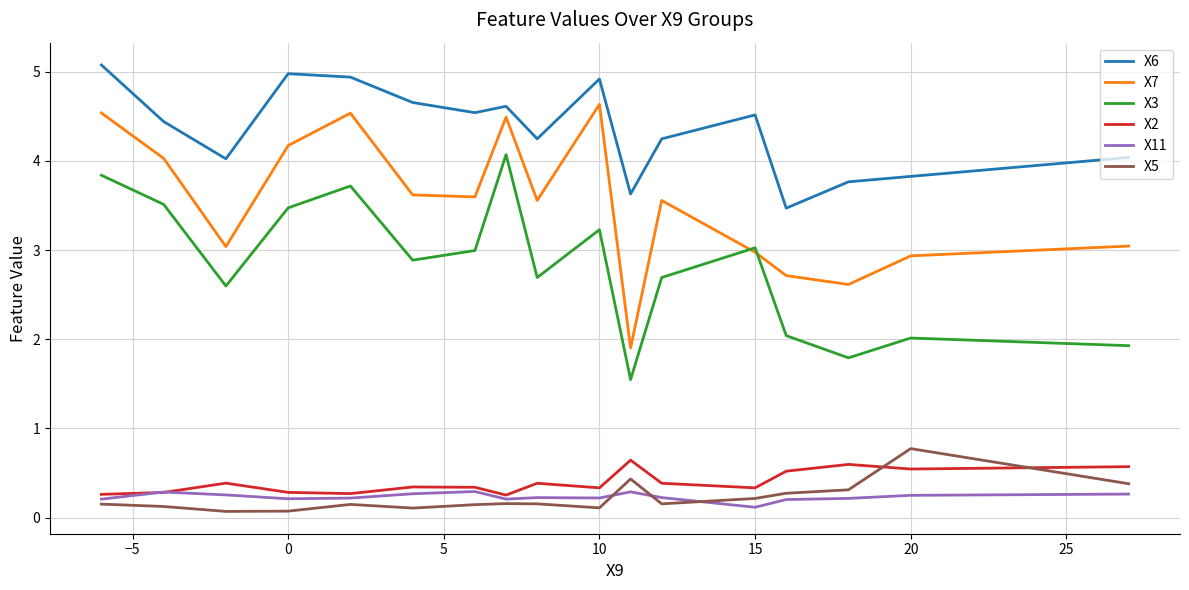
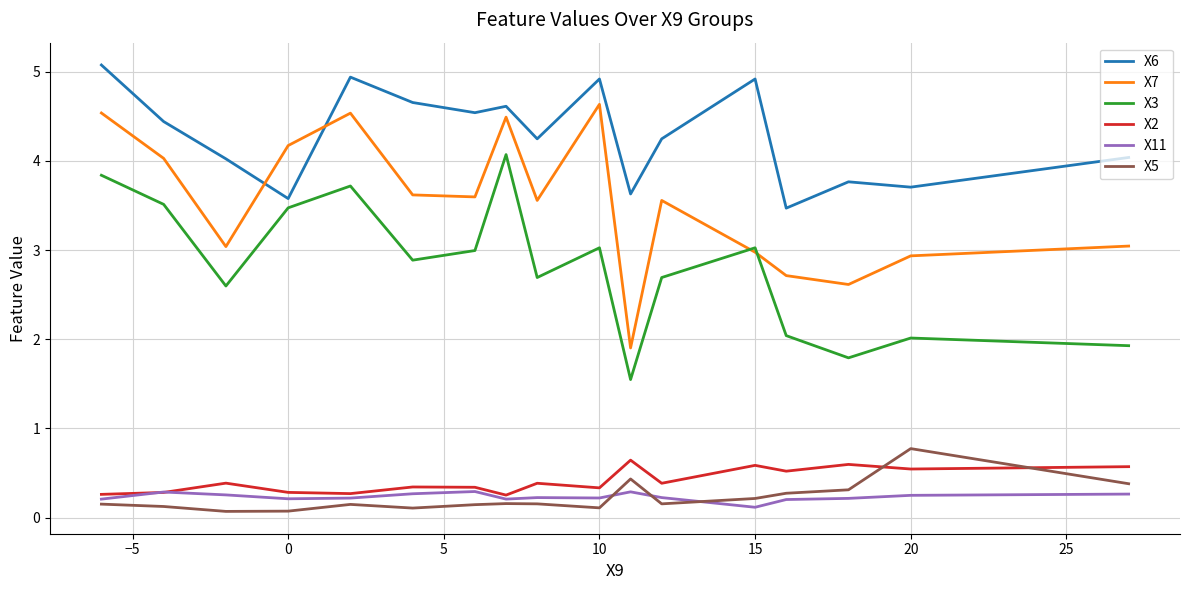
X6, 0: 5.0 -> 3.6
X3, 10: 3.2 -> 3.0
X6, 15: 4.5 -> 4.9
X2, 15: 0.3 -> 0.6
X6, 20: 3.8 -> 3.7
